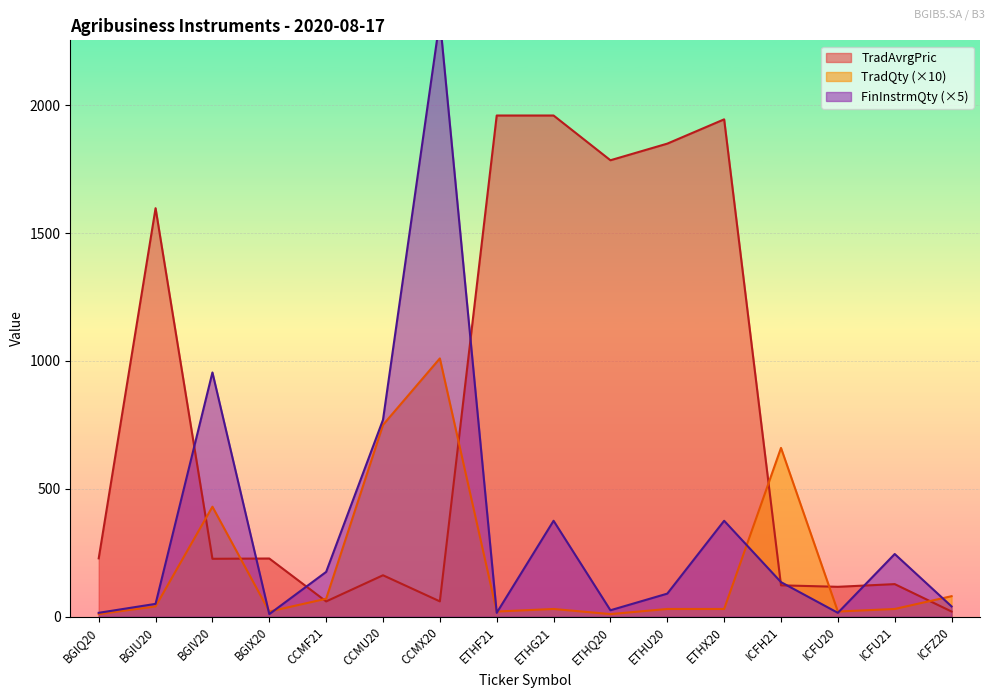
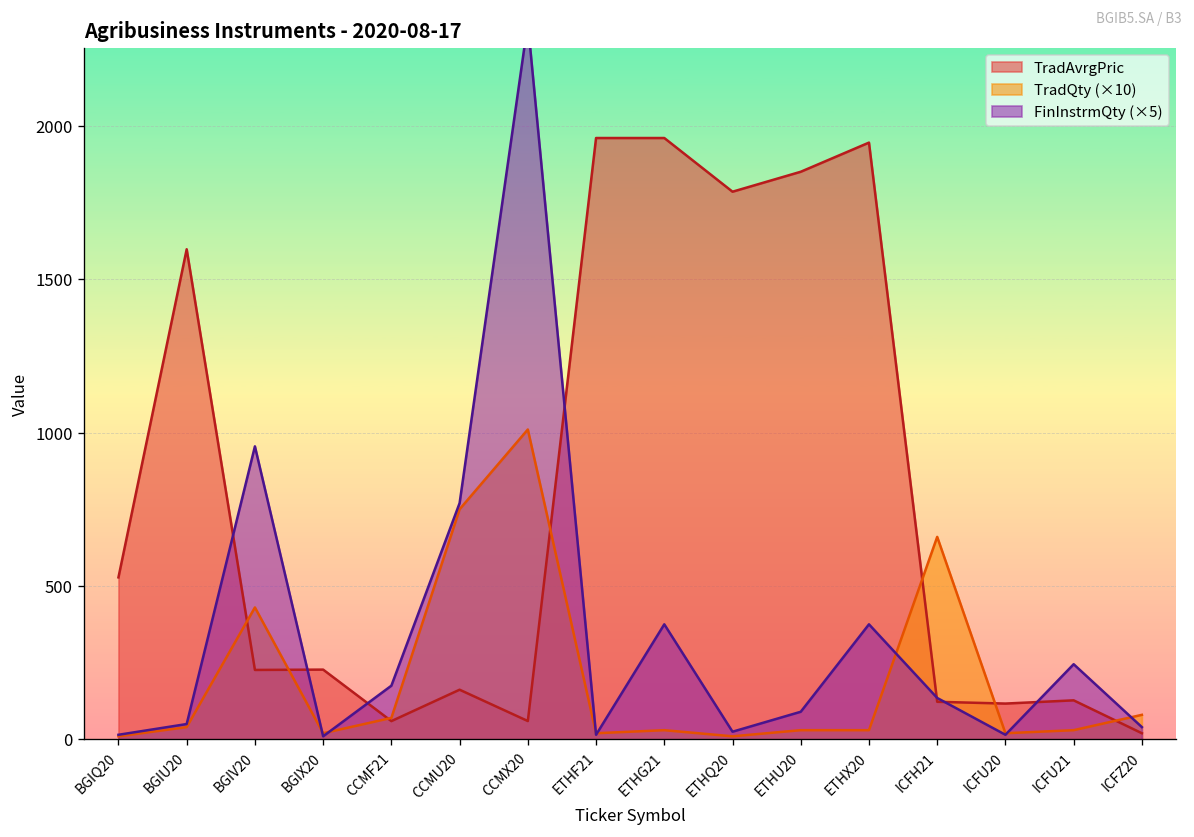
TradAvrgPric, BGIQ20: 230 -> 530
